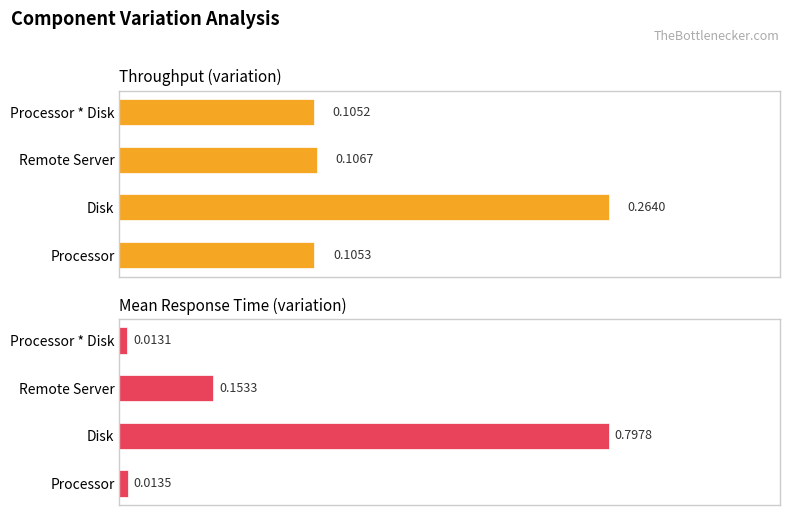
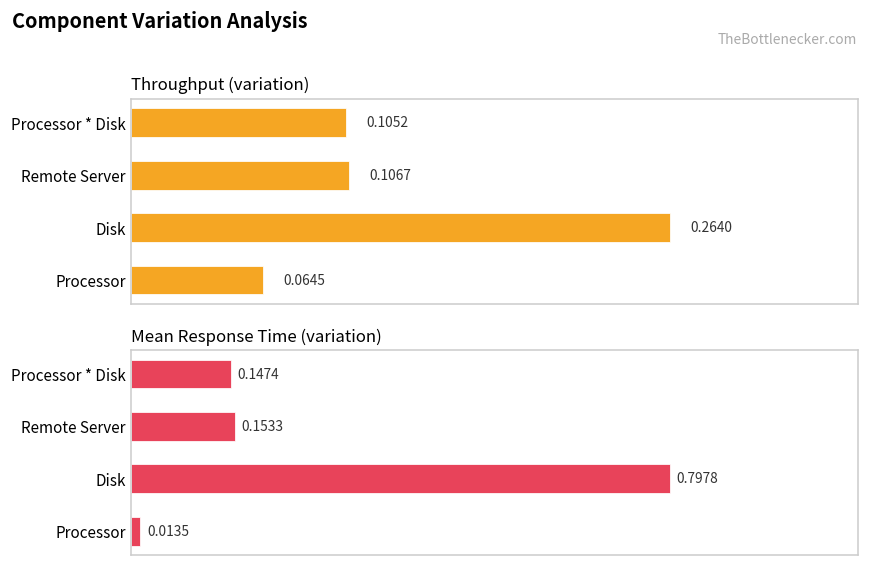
Throughput (variation), Processor: 0.1053 -> 0.0645
Mean Response Time (variation), Processor * Disk: 0.0131 -> 0.1474
